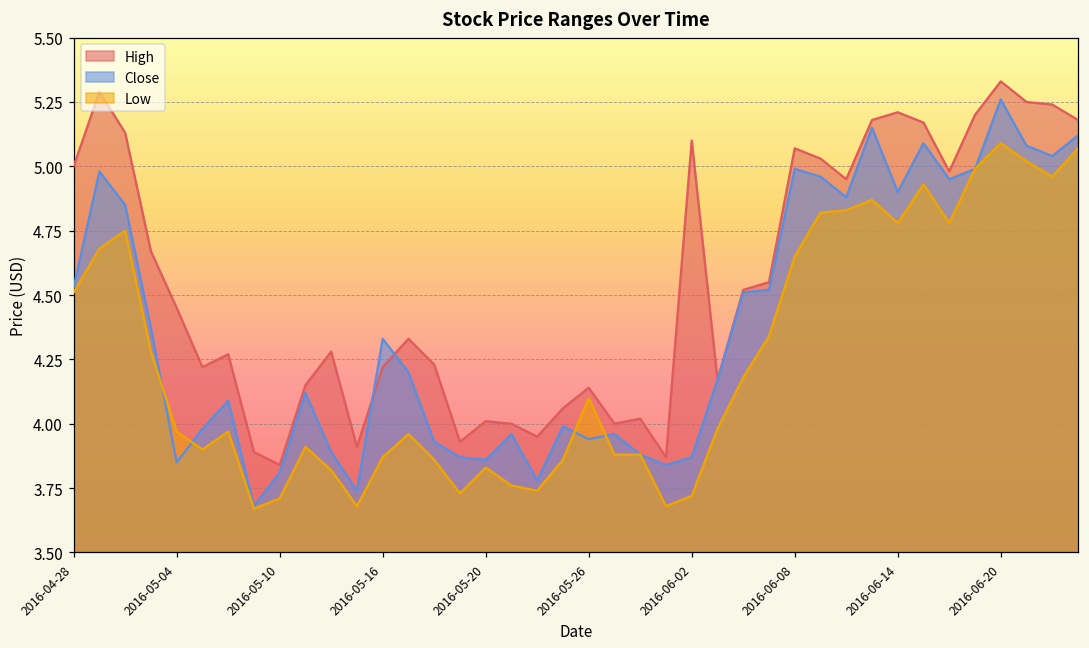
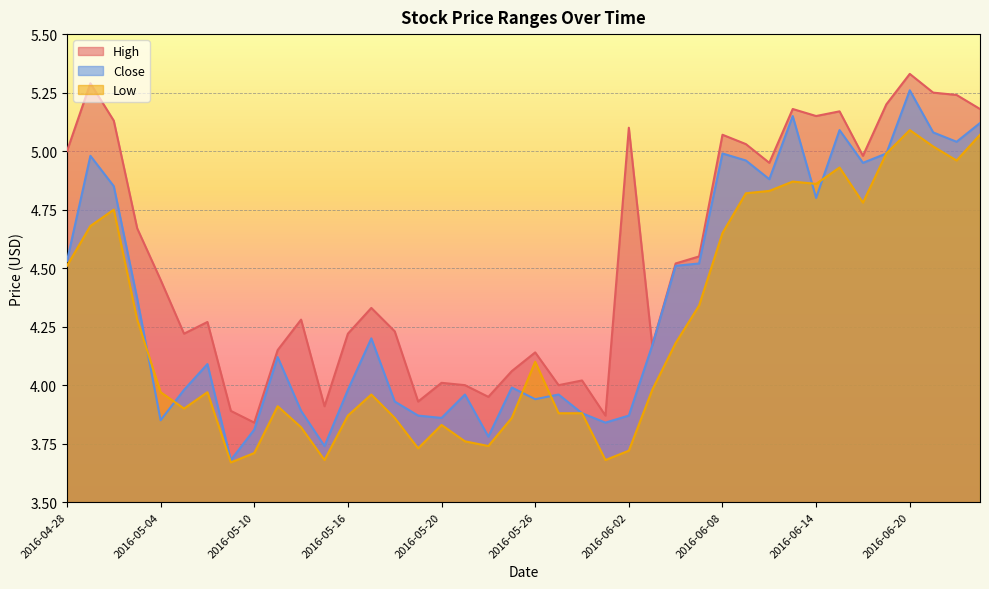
Close, 2016-05-16: 4.33 -> 3.98
High, 2016-06-14: 5.21 -> 5.15
Close, 2016-06-14: 4.9 -> 4.8
Low, 2016-06-14: 4.78 -> 4.86
